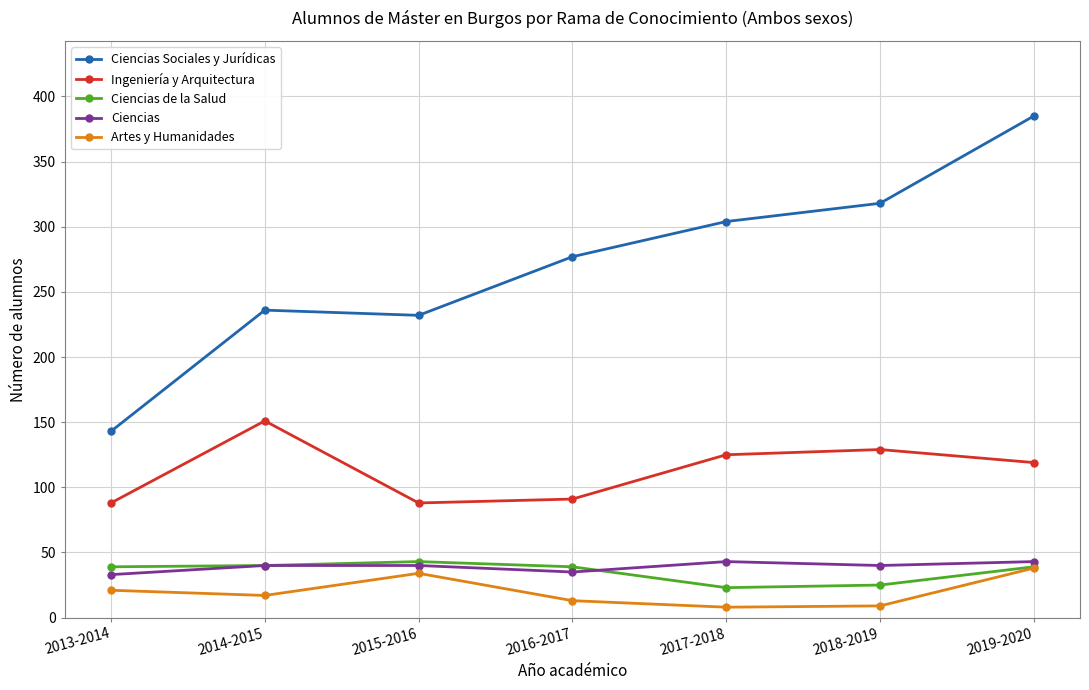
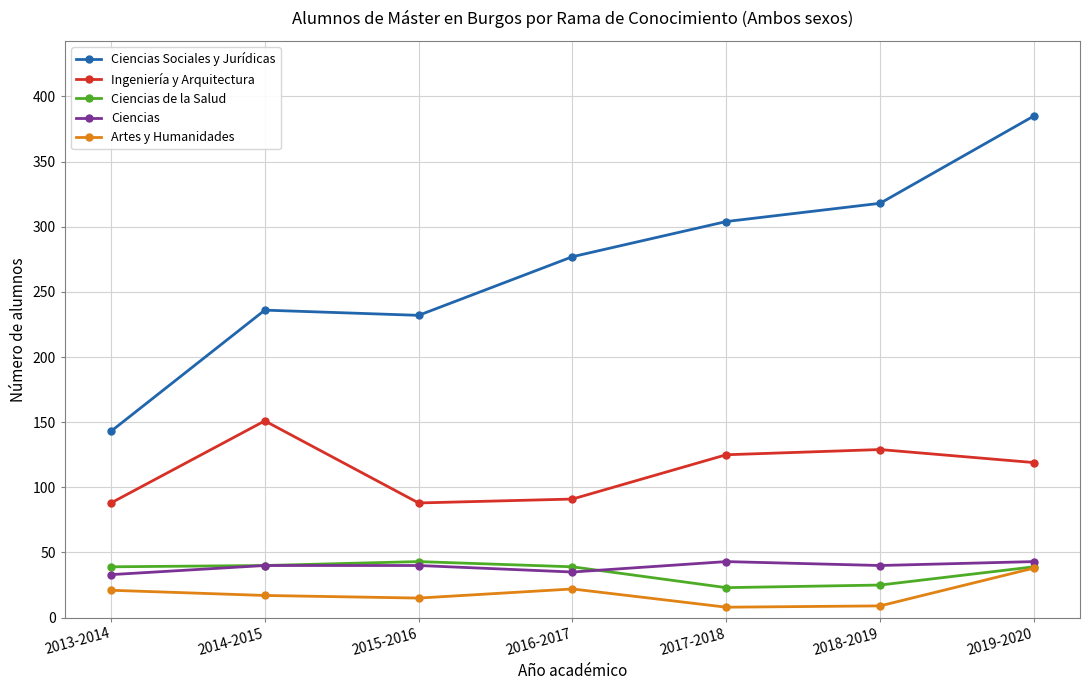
Artes y Humanidades, 2015-2016: 34 -> 15
Artes y Humanidades, 2016-2017: 13 -> 22
